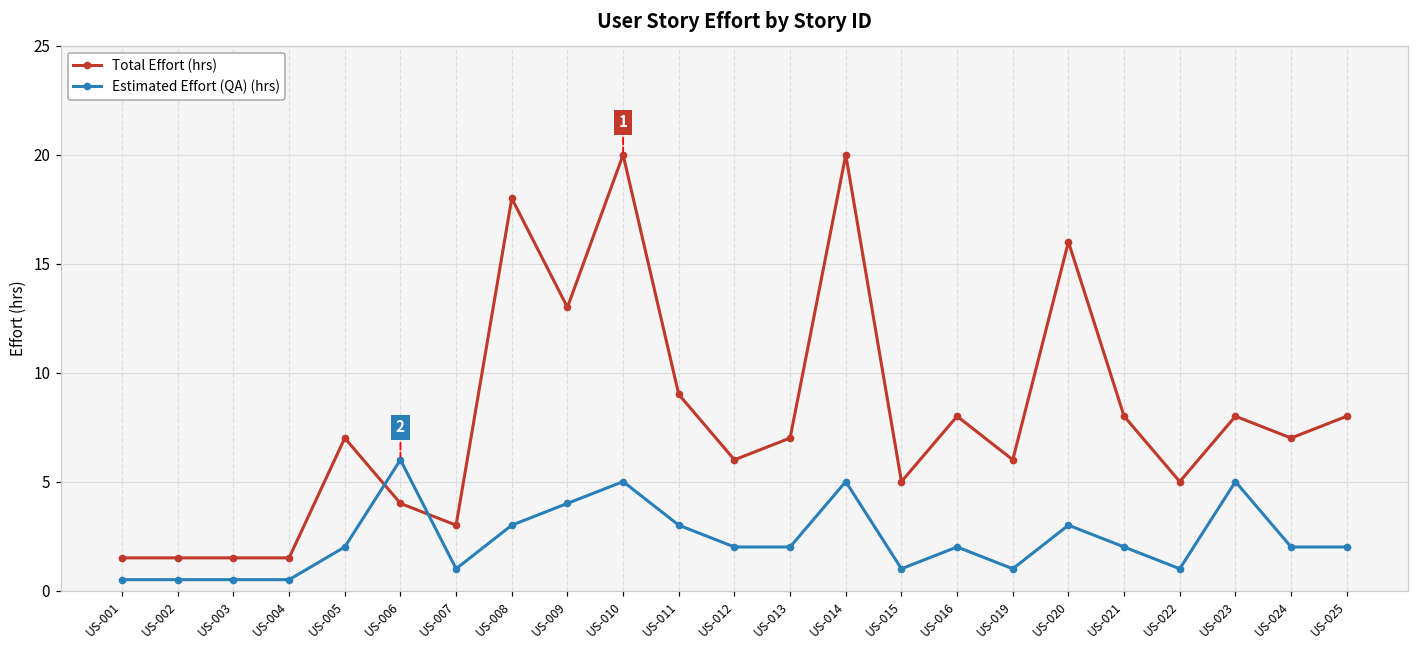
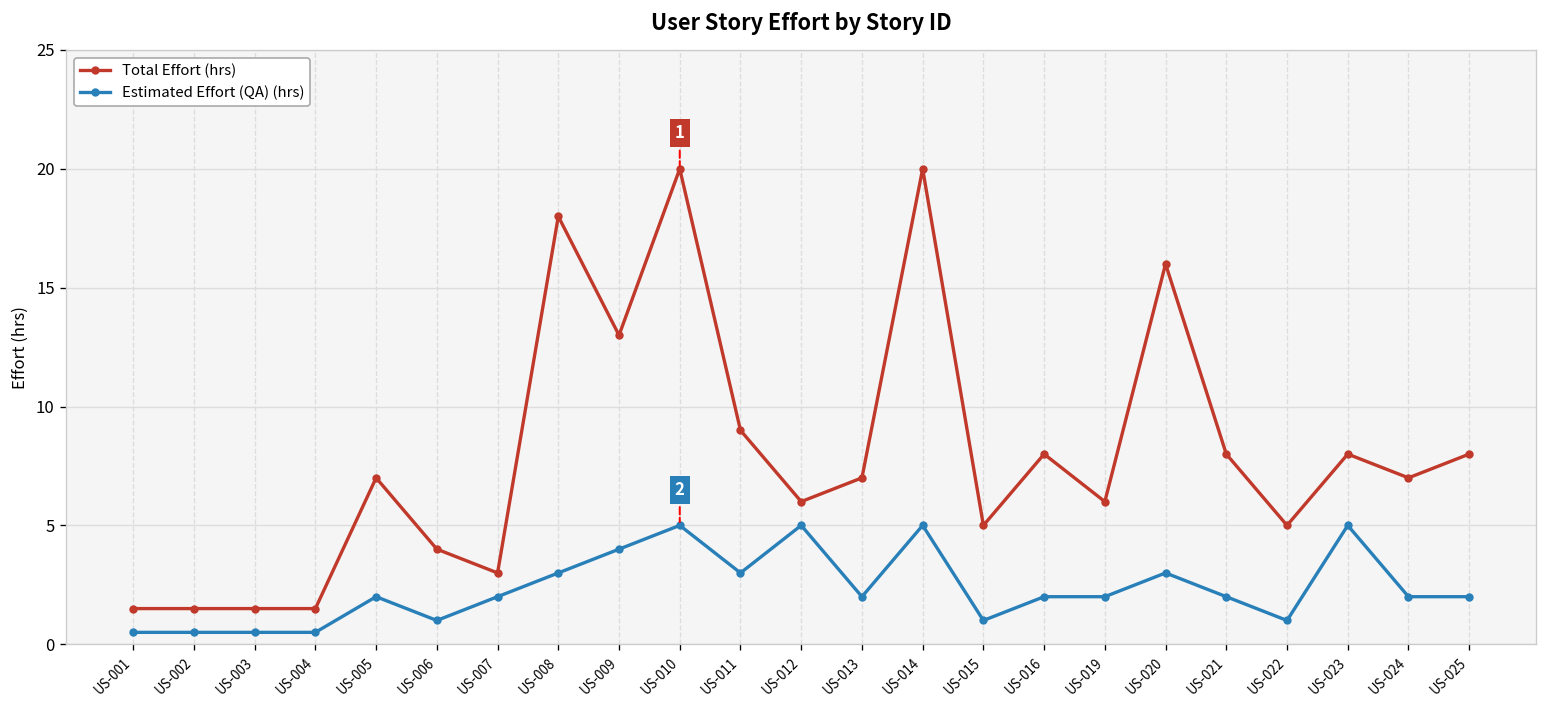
Estimated Effort (QA) (hrs), US-006: 6 -> 1
Estimated Effort (QA) (hrs), US-007: 1 -> 2
Estimated Effort (QA) (hrs), US-012: 2 -> 5
Estimated Effort (QA) (hrs), US-019: 1 -> 2
